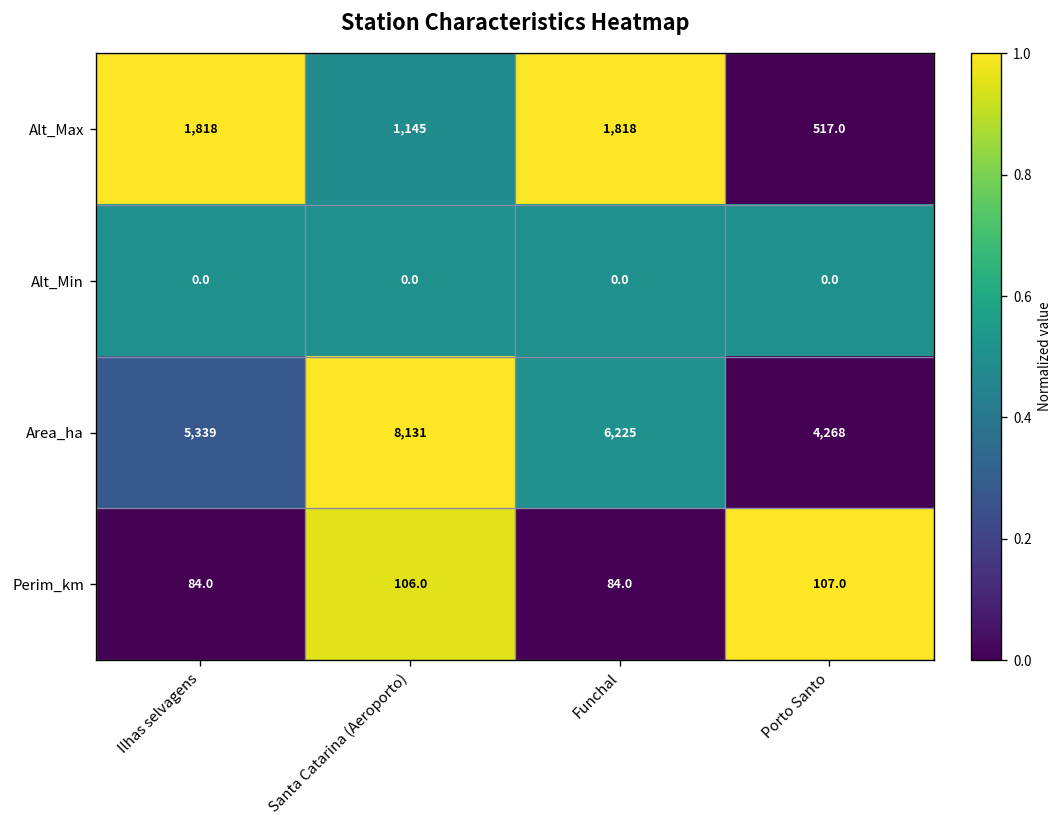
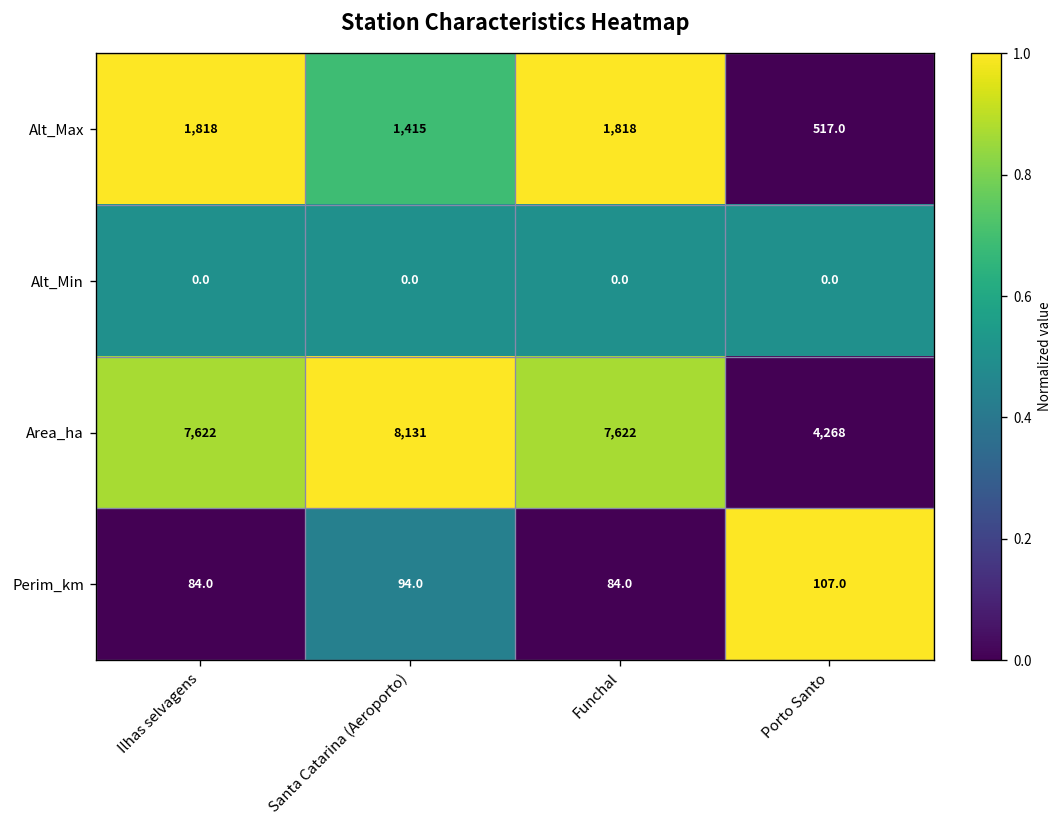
Alt_Max, Santa Catarina (Aeroporto): 1,145 -> 1,415
Area_ha, Ilhas selvagens: 5,339 -> 7,622
Area_ha, Funchal: 6,225 -> 7,622
Perim_km, Santa Catarina (Aeroporto): 106.0 -> 94.0
